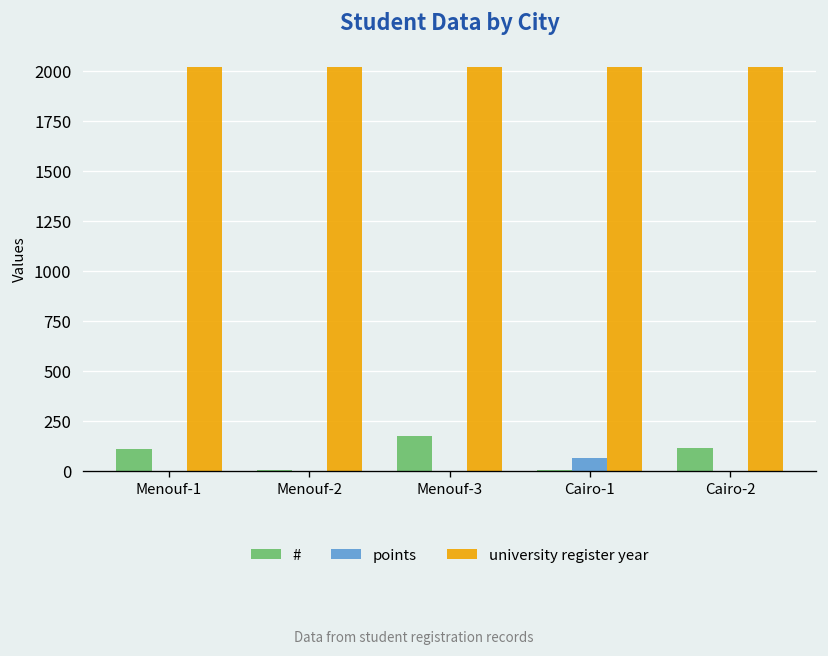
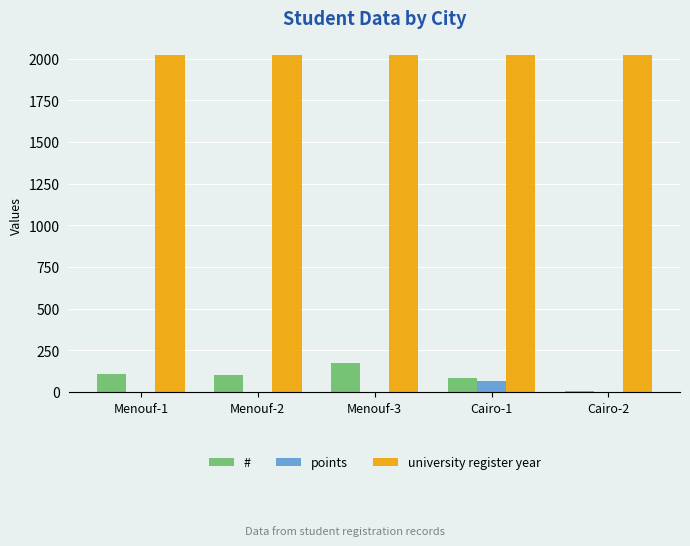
#, Menouf-2: 0 -> 100
#, Cairo-1: 10 -> 80
#, Cairo-2: 110 -> 10
